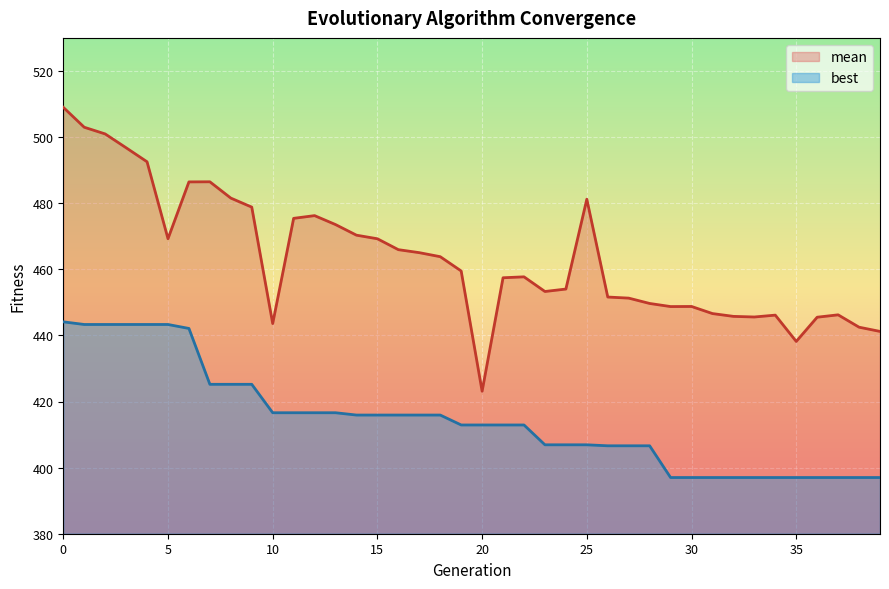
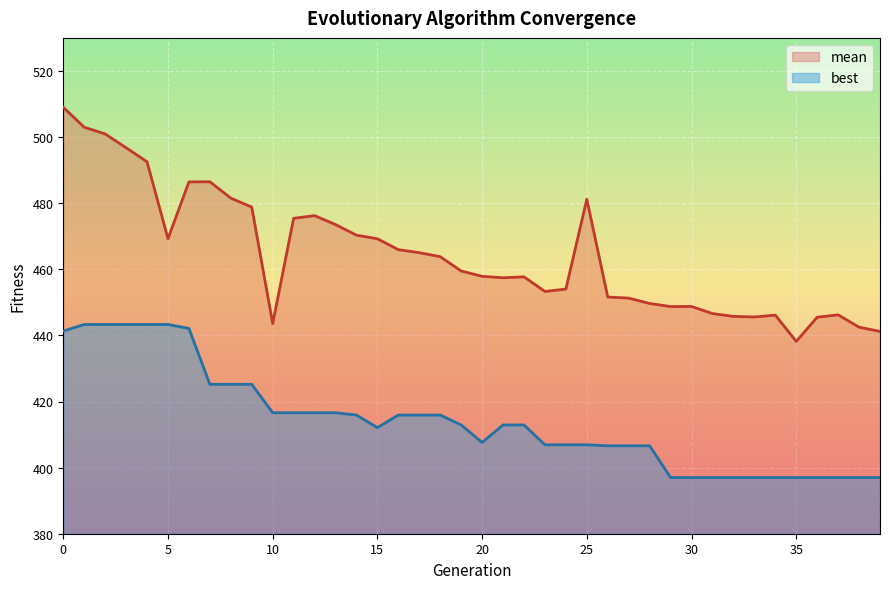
best, 0: 444 -> 441
best, 15: 416 -> 412
mean, 20: 423 -> 458
best, 20: 413 -> 408
